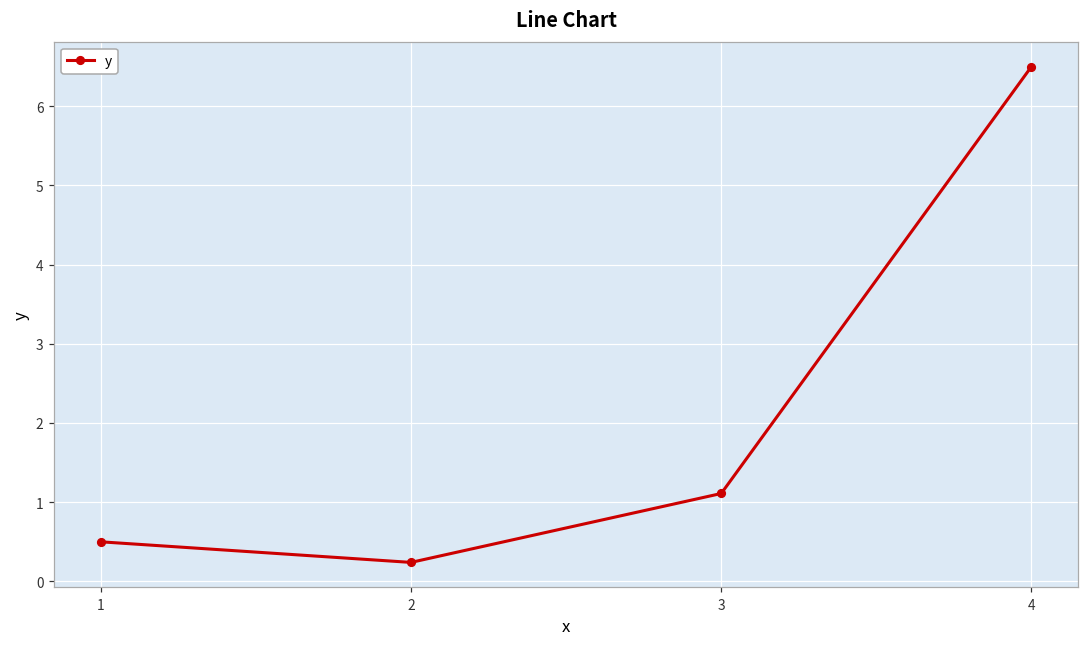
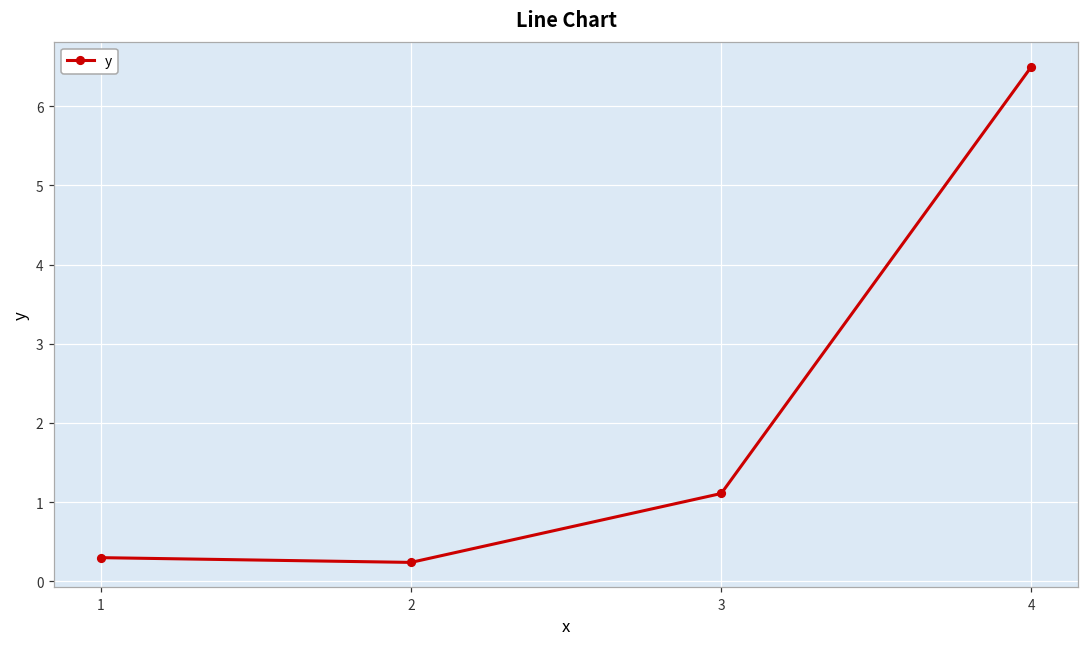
1: 0.5 -> 0.3
